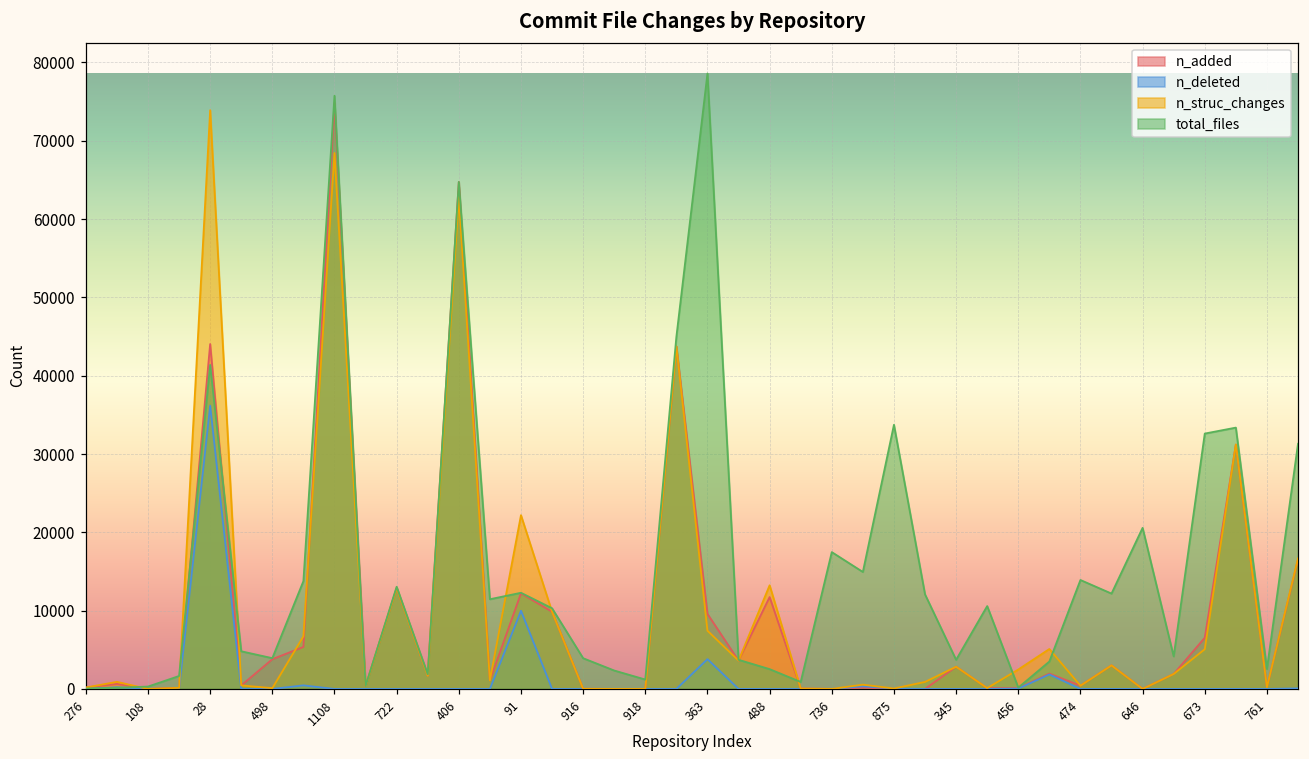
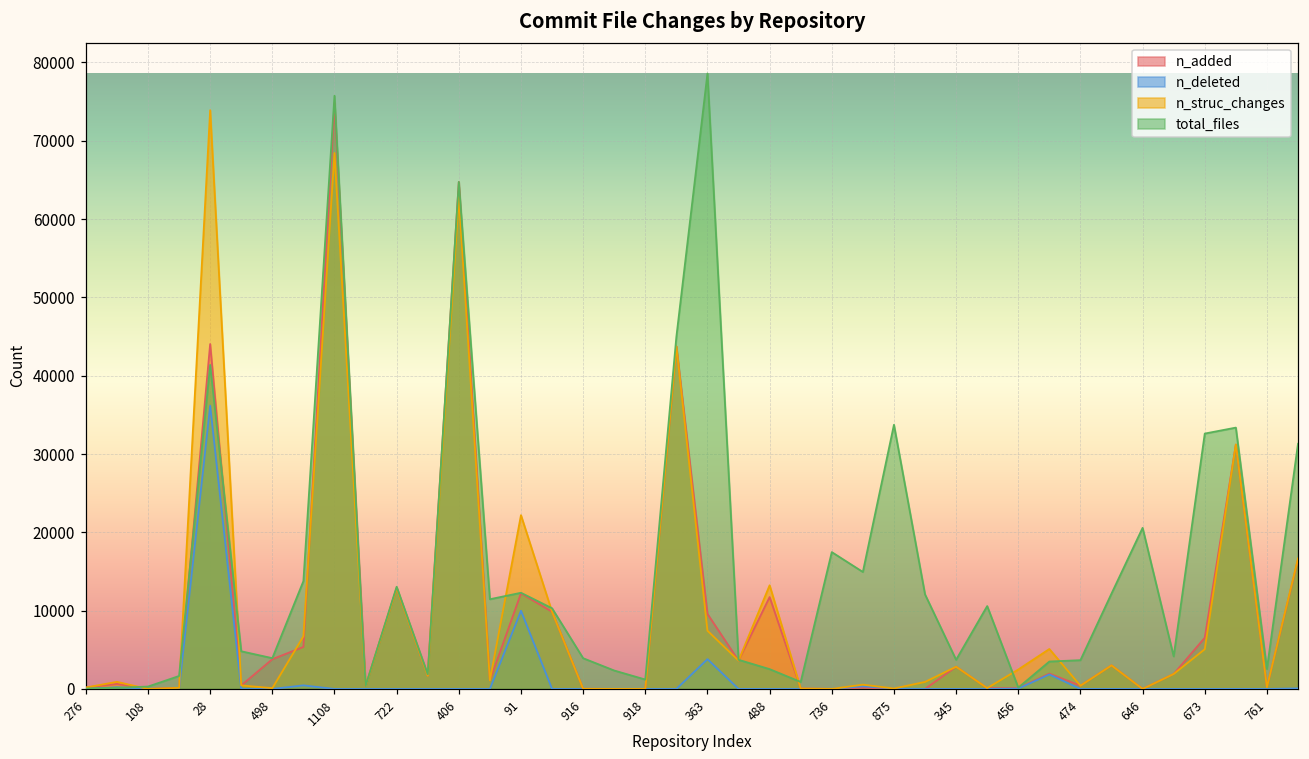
total_files, 474: 14000 -> 4000
